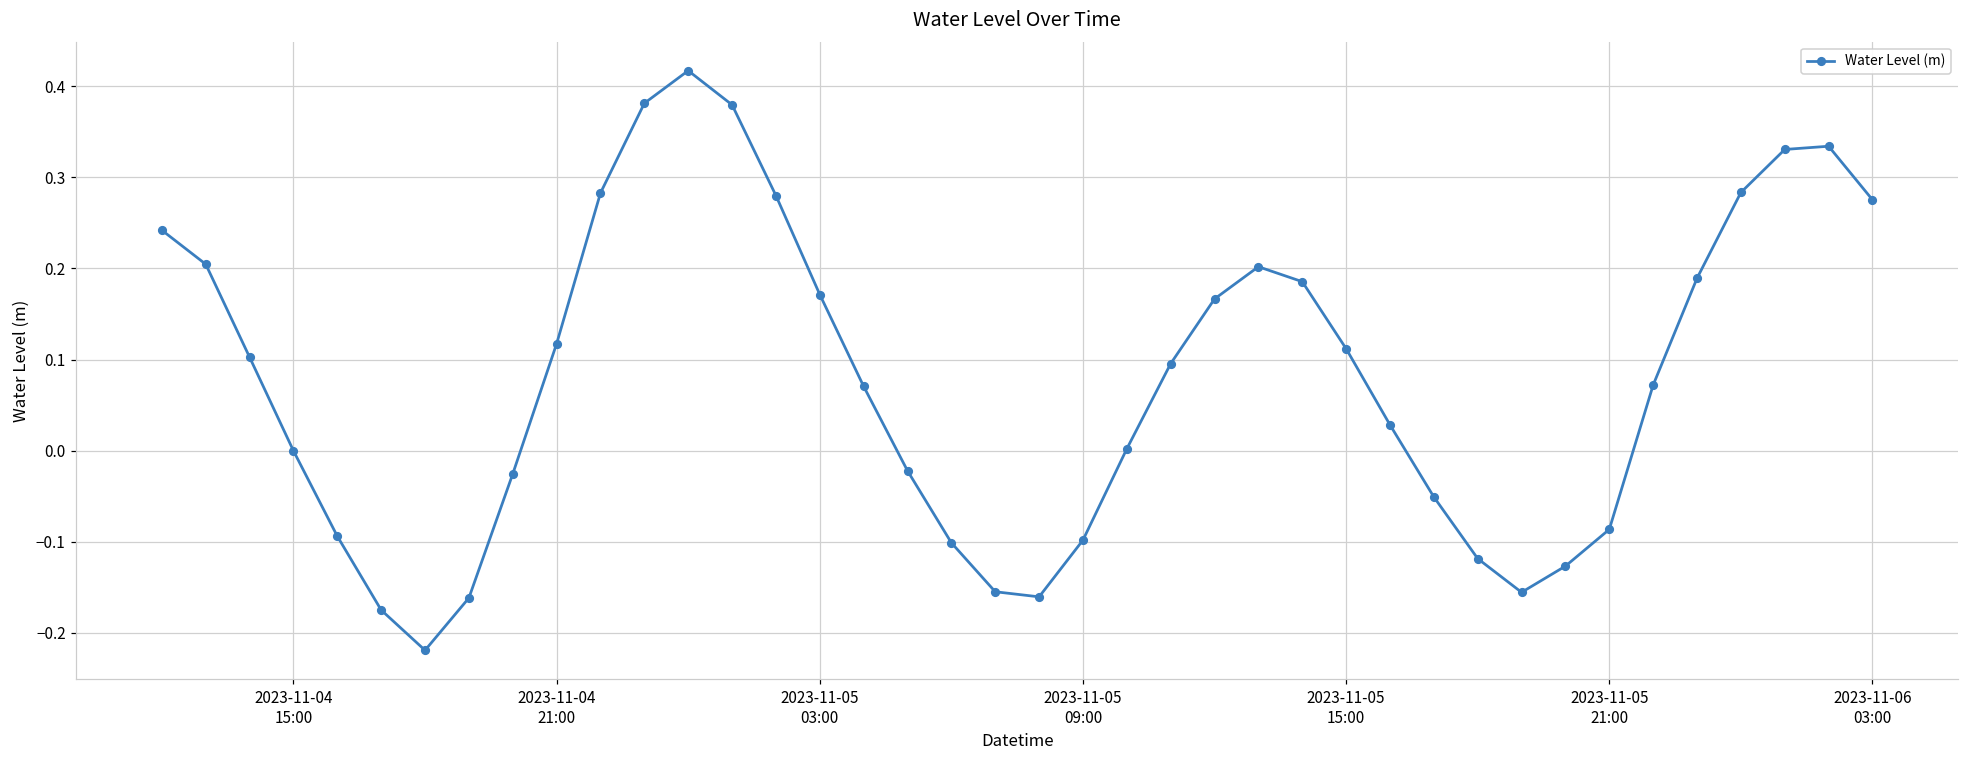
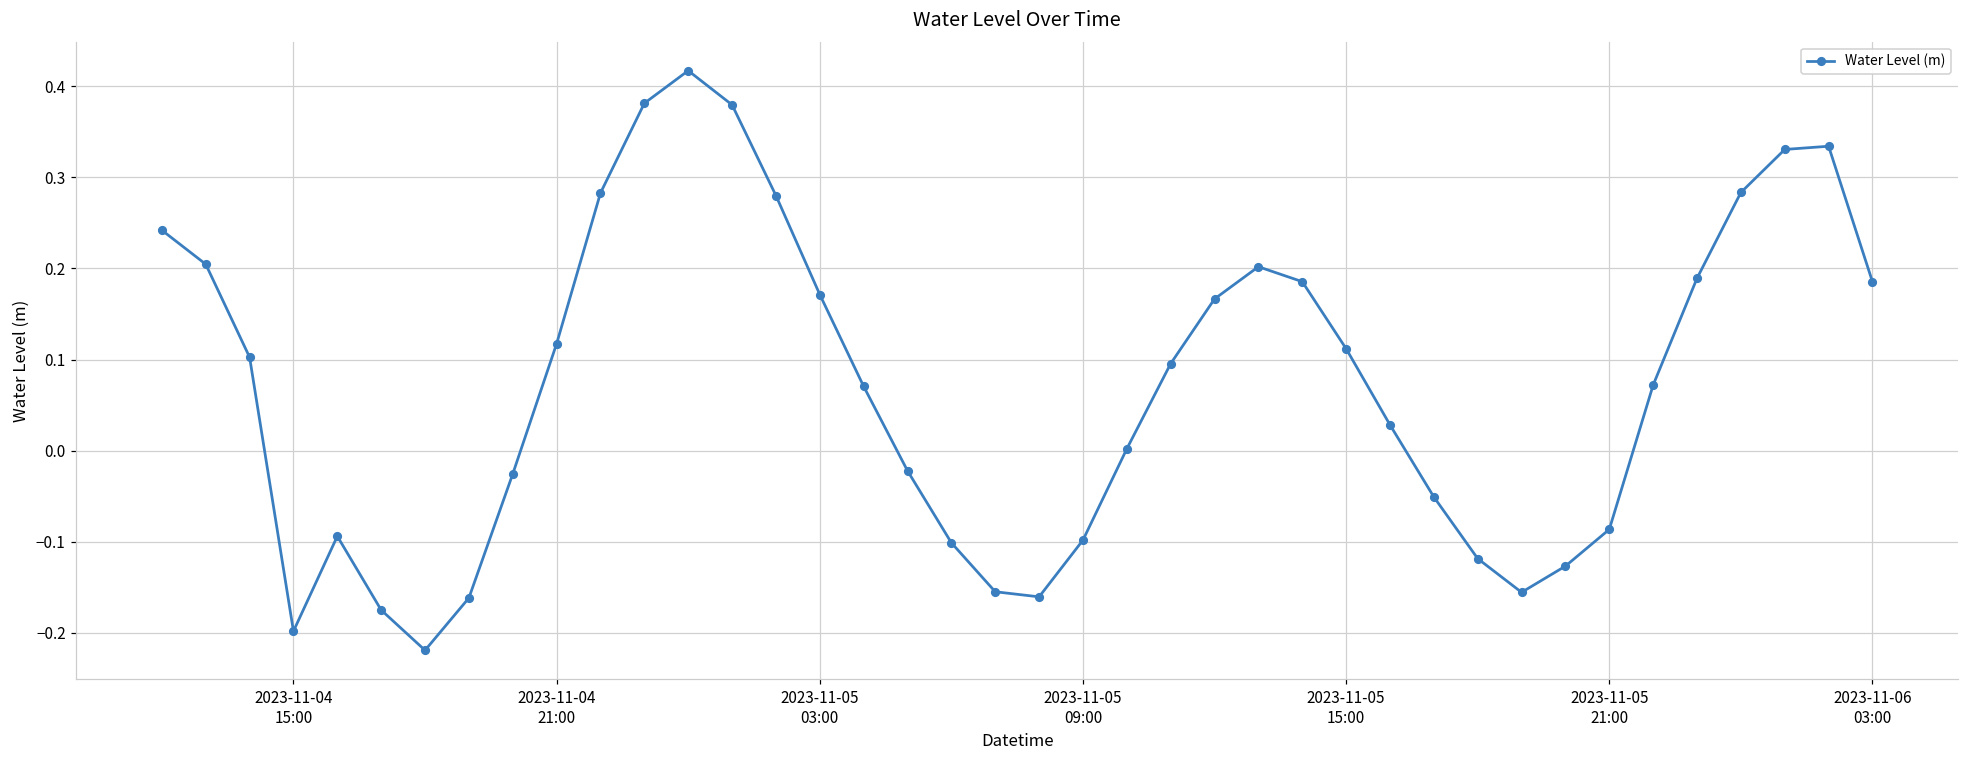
2023-11-04 15:00: 0.00 -> -0.20
2023-11-06 03:00: 0.28 -> 0.19
